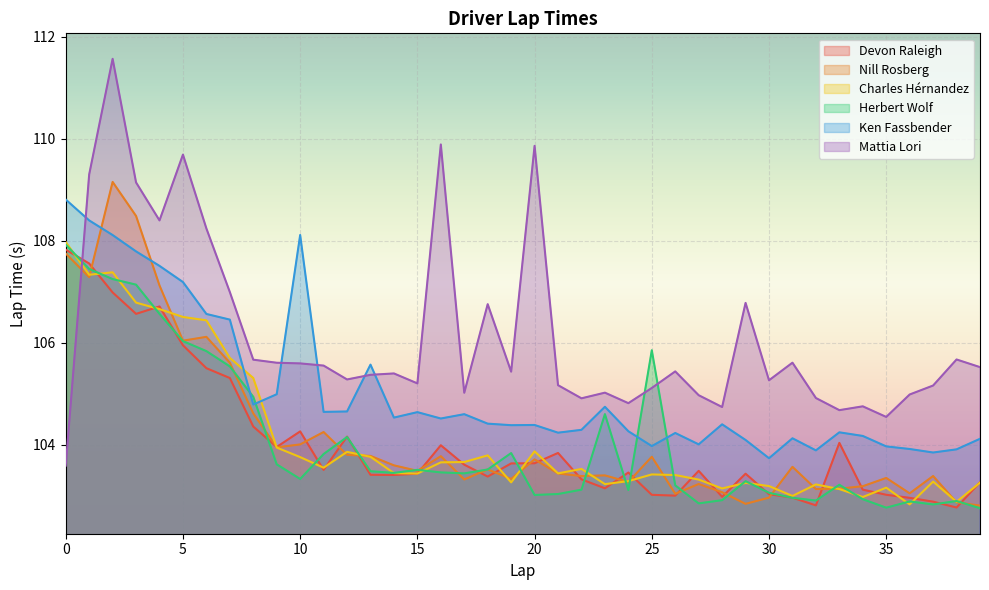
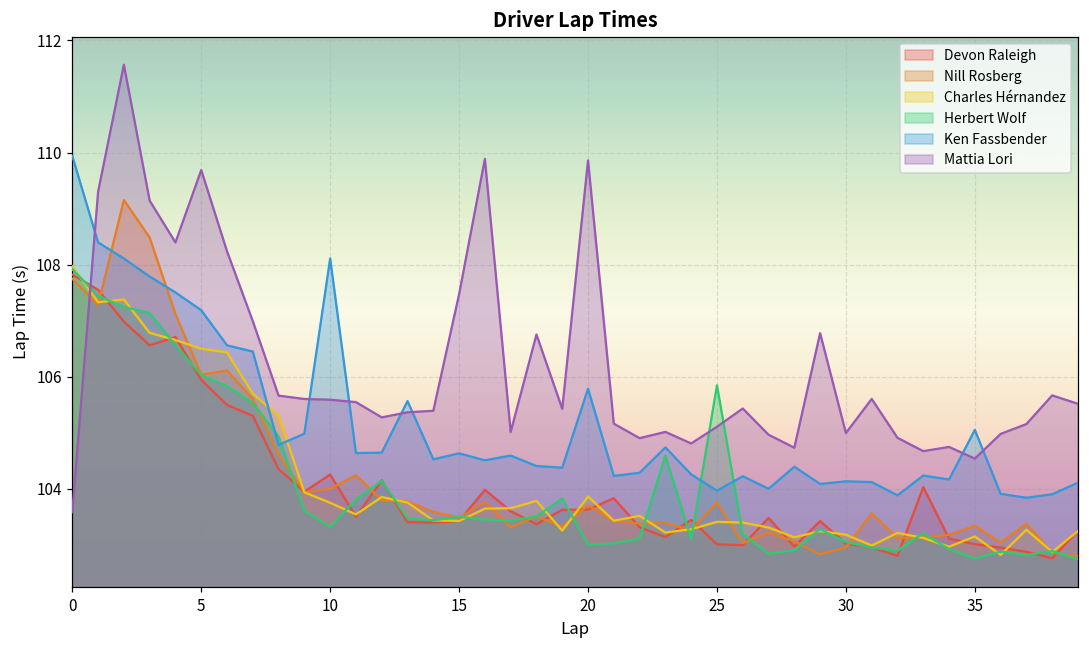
Ken Fassbender, 0: 108.8 -> 109.9
Mattia Lori, 15: 105.2 -> 107.5
Ken Fassbender, 20: 104.4 -> 105.8
Ken Fassbender, 30: 103.7 -> 104.1
Mattia Lori, 30: 105.3 -> 105.0
Ken Fassbender, 35: 104.0 -> 105.1
